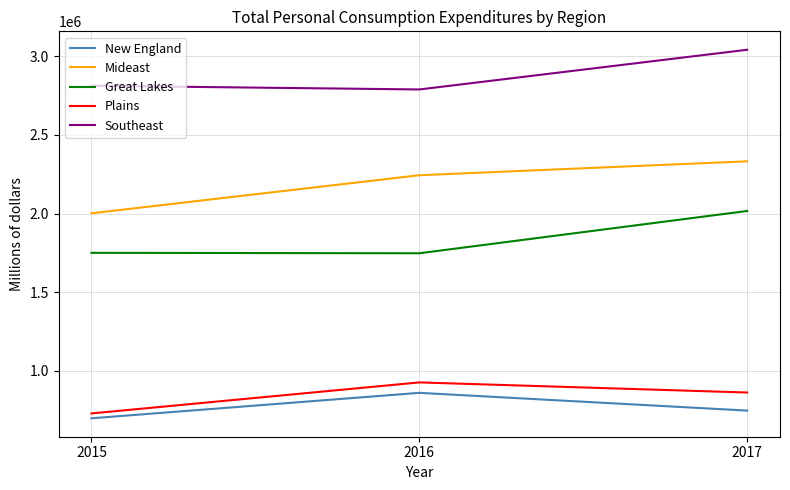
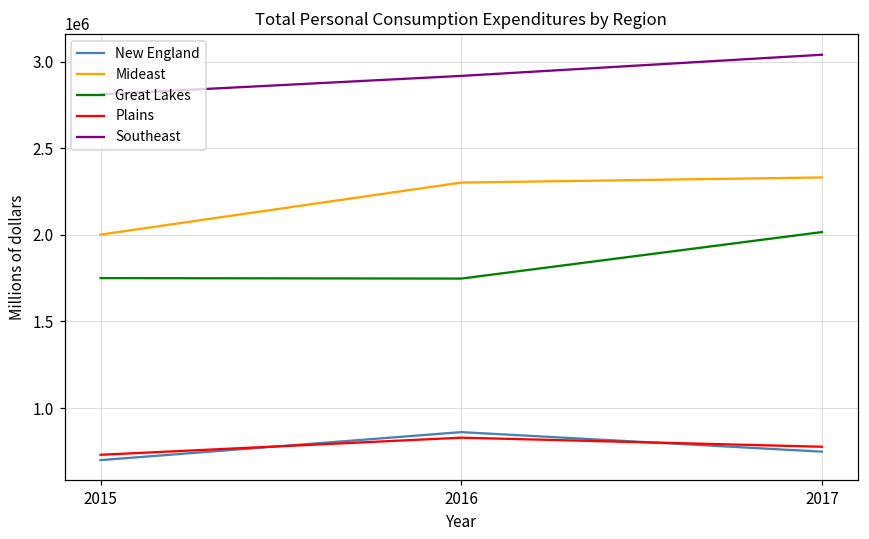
Mideast, 2016: 2240000 -> 2300000
Plains, 2016: 930000 -> 830000
Southeast, 2016: 2790000 -> 2920000
Plains, 2017: 860000 -> 780000
